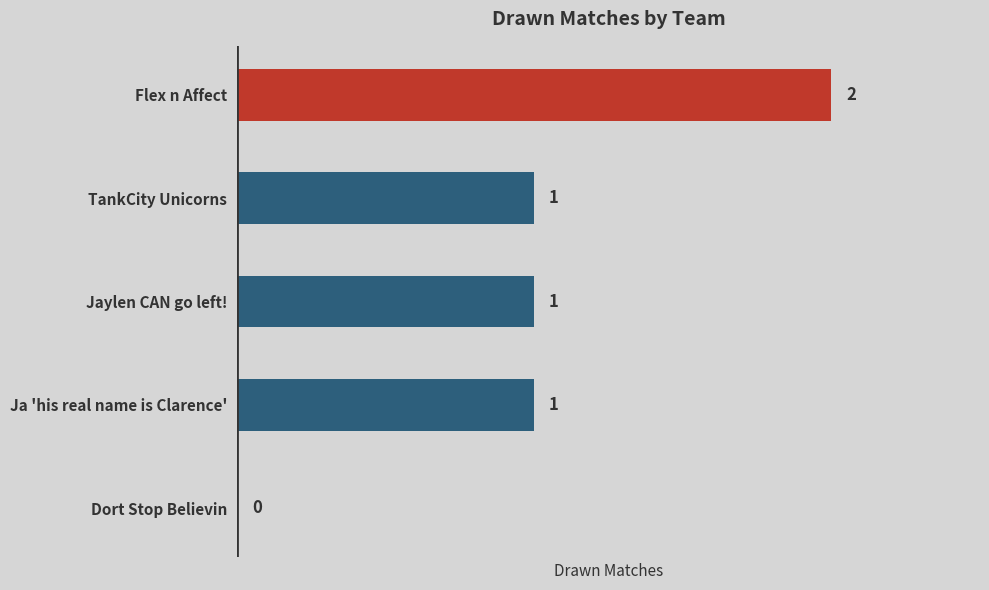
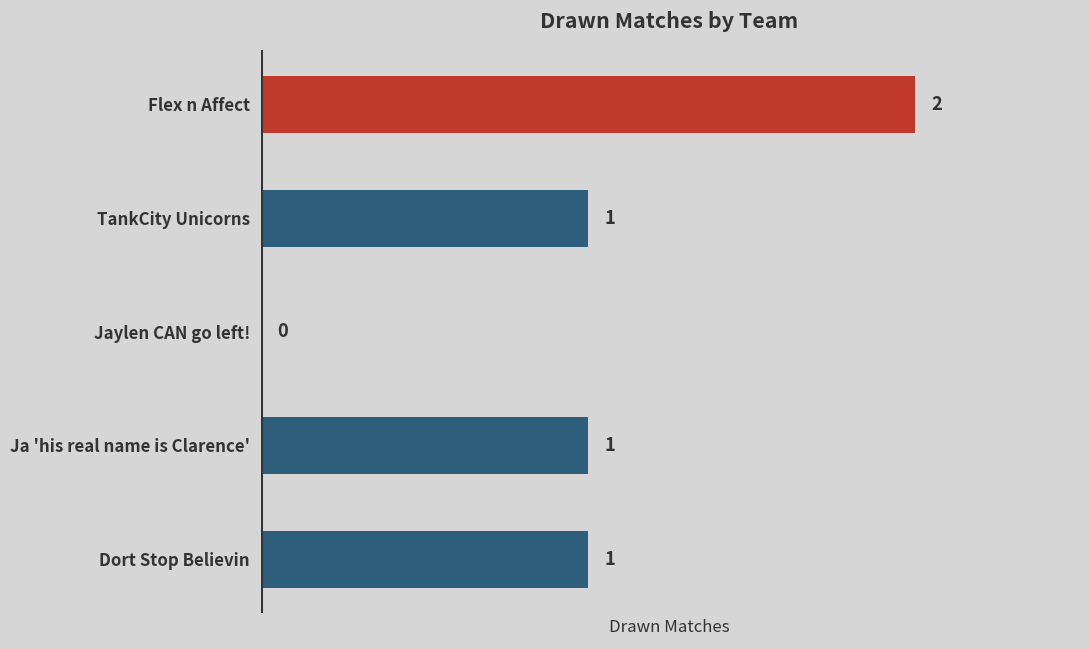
Jaylen CAN go left!: 1 -> 0
Dort Stop Believin: 0 -> 1
